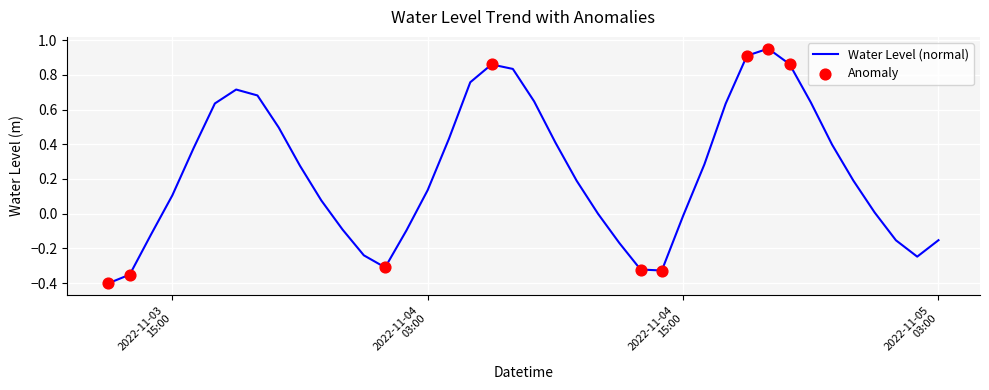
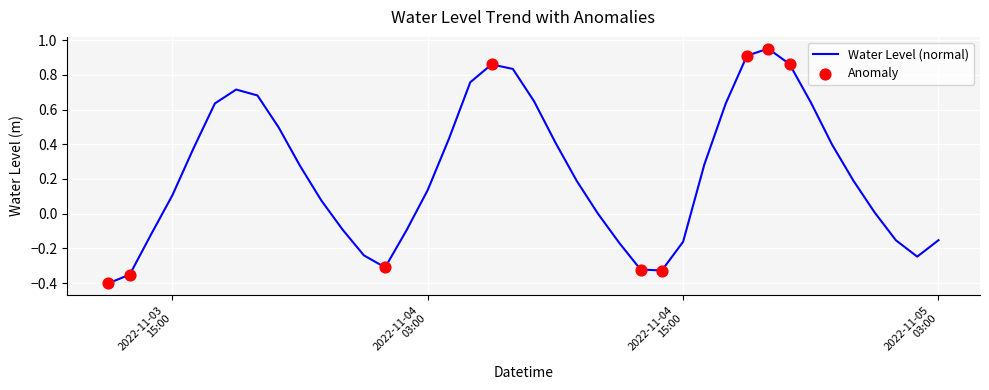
Water Level (normal), 2022-11-04 15:00: -0.01 -> -0.16
